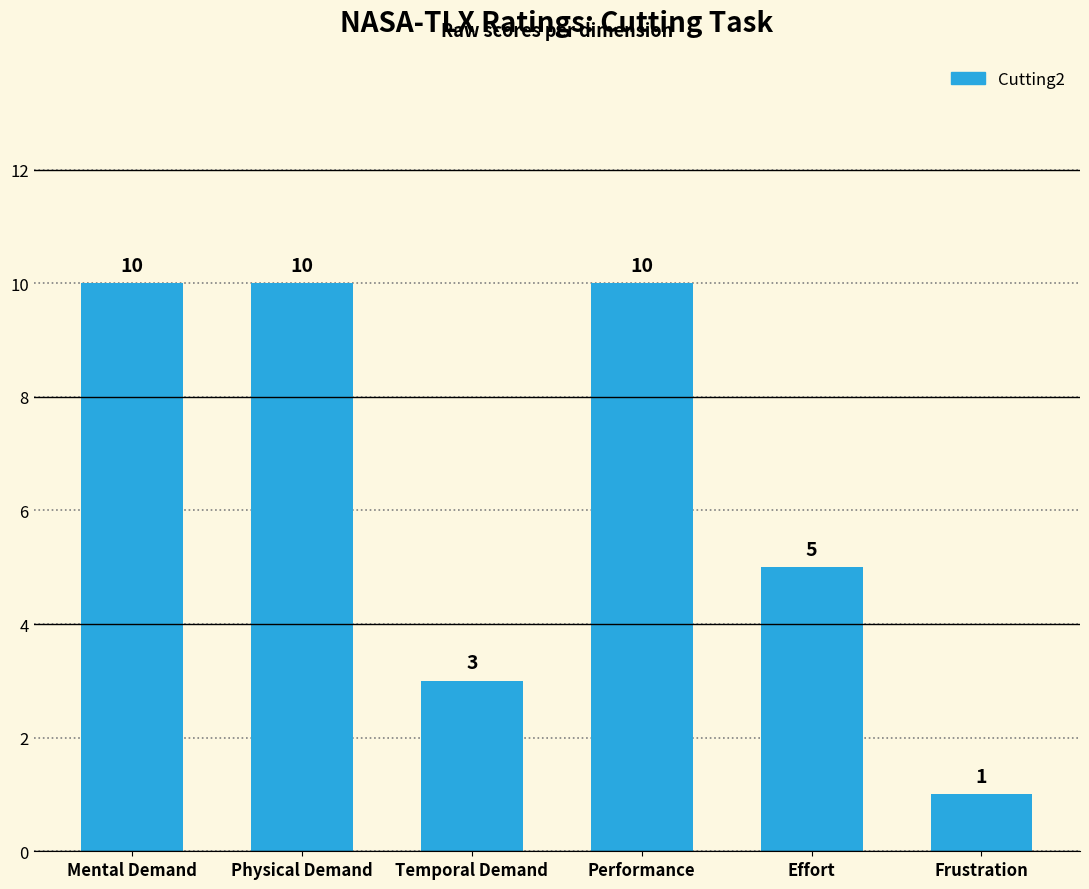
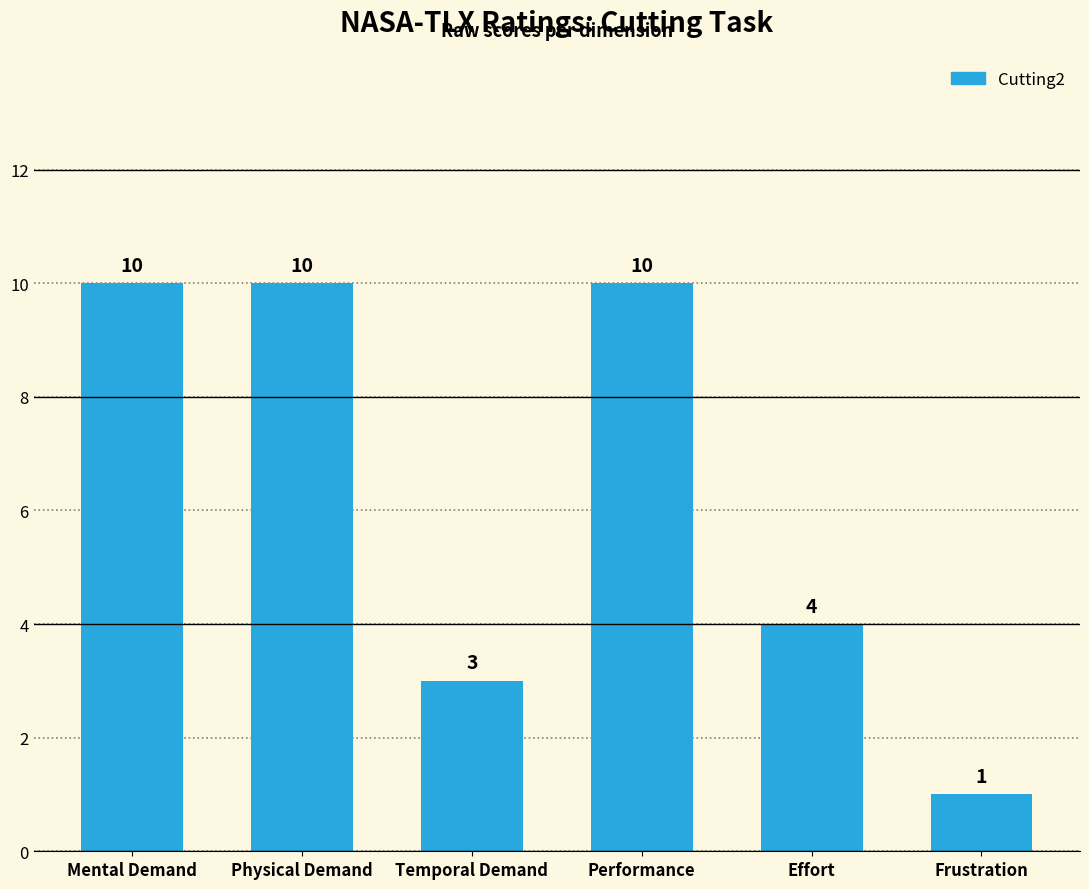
Effort: 5 -> 4
